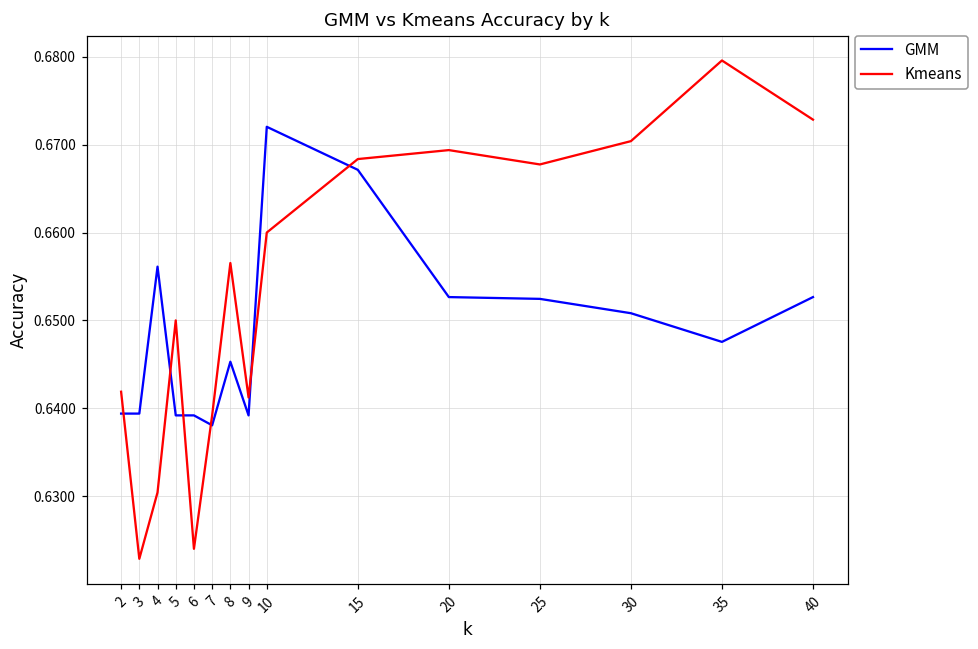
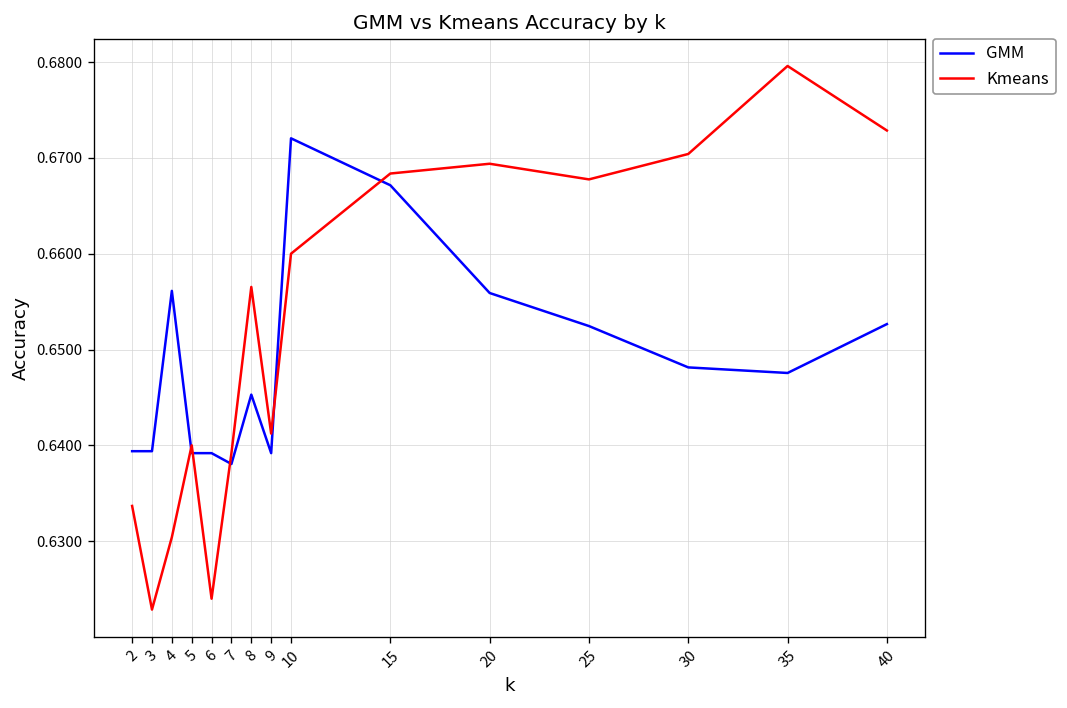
Kmeans, 2: 0.642 -> 0.634
Kmeans, 5: 0.65 -> 0.64
GMM, 20: 0.653 -> 0.656
GMM, 30: 0.651 -> 0.648
